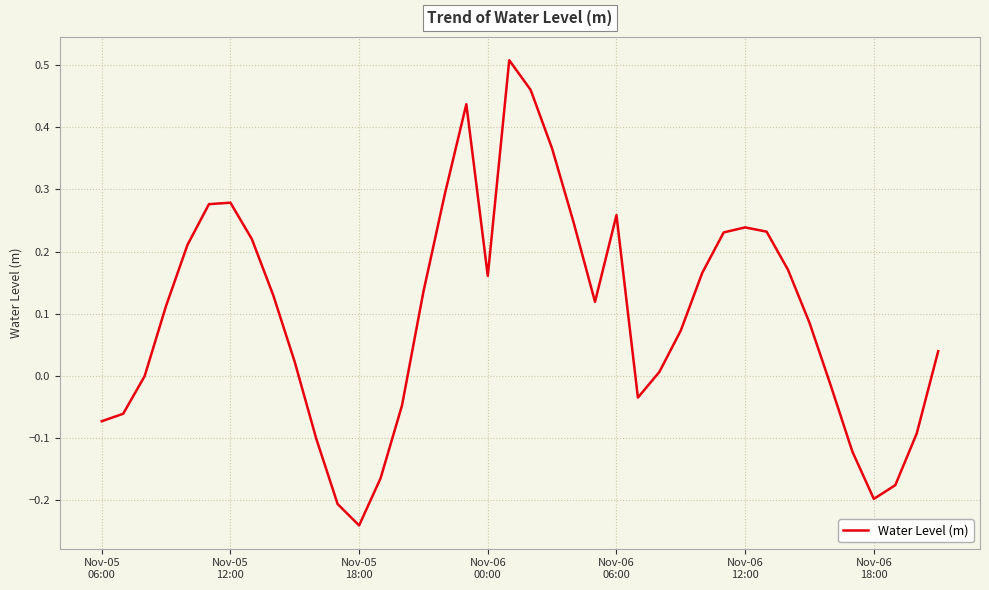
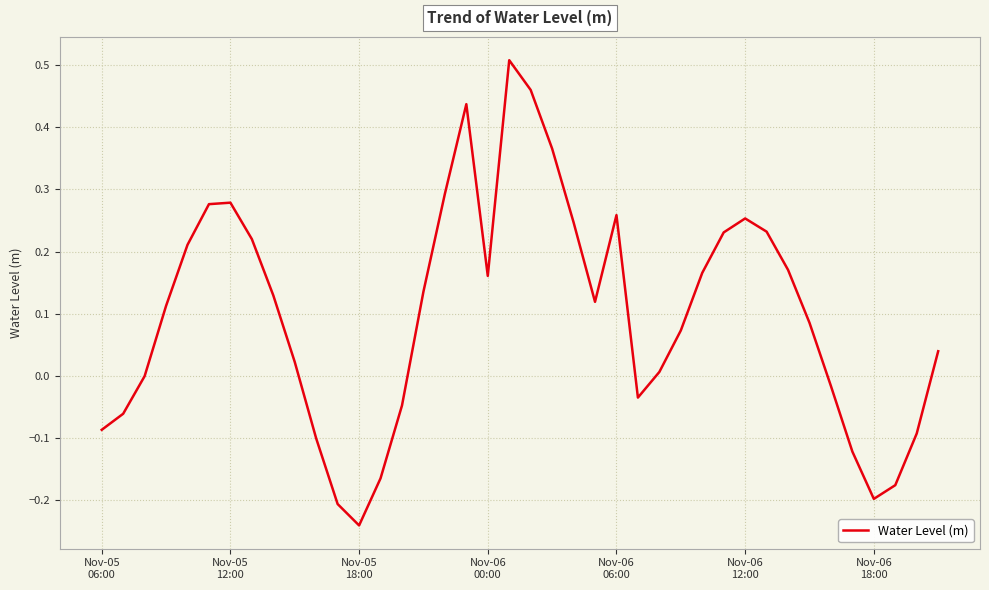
Nov-05 06:00: -0.07 -> -0.09
Nov-06 12:00: 0.24 -> 0.25
